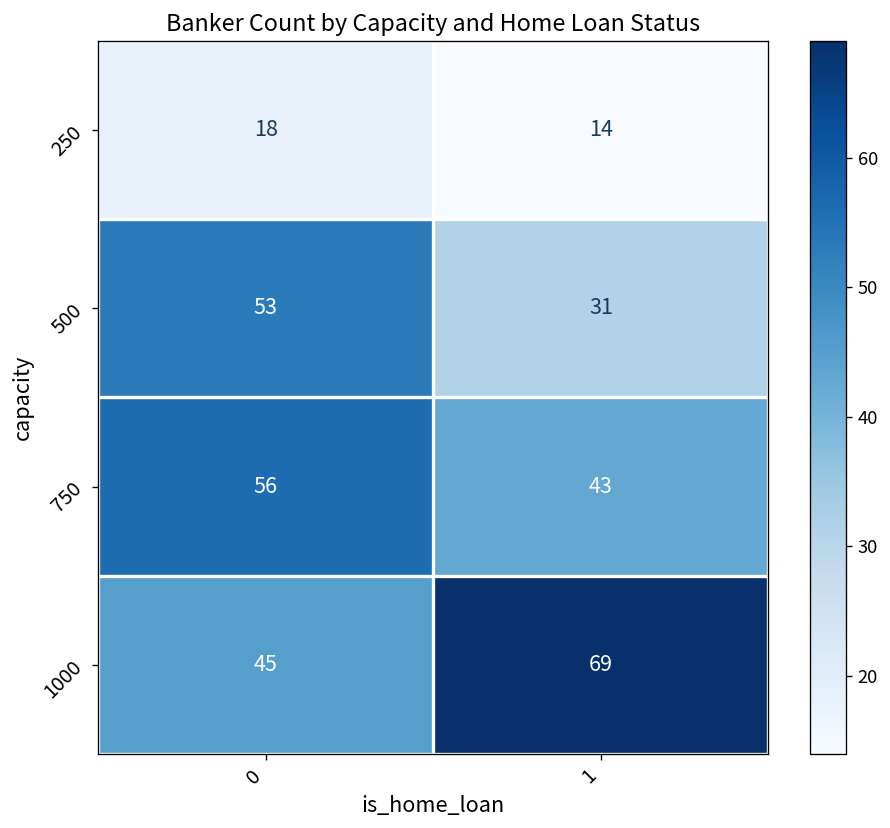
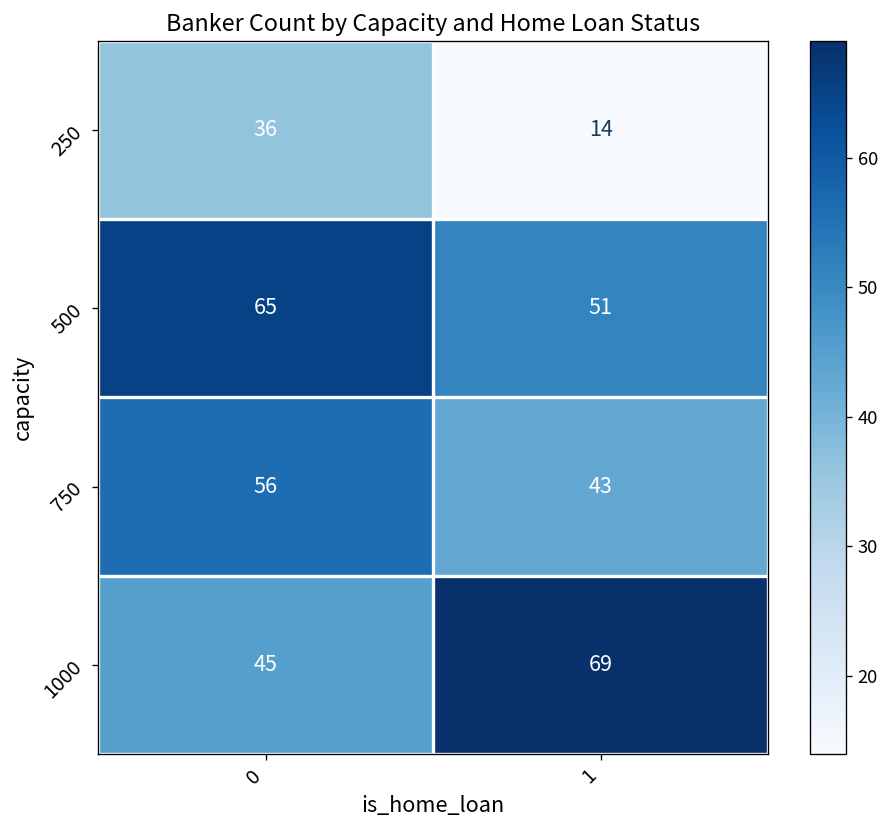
250, 0: 18 -> 36
500, 0: 53 -> 65
500, 1: 31 -> 51
